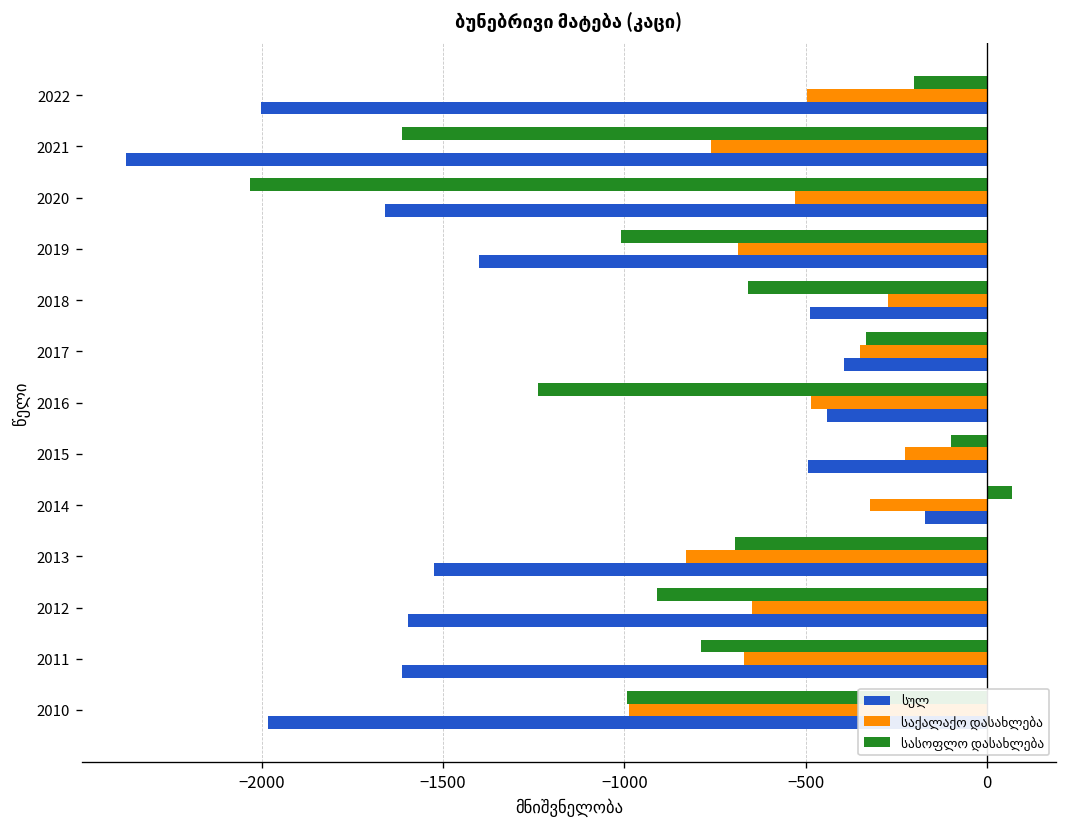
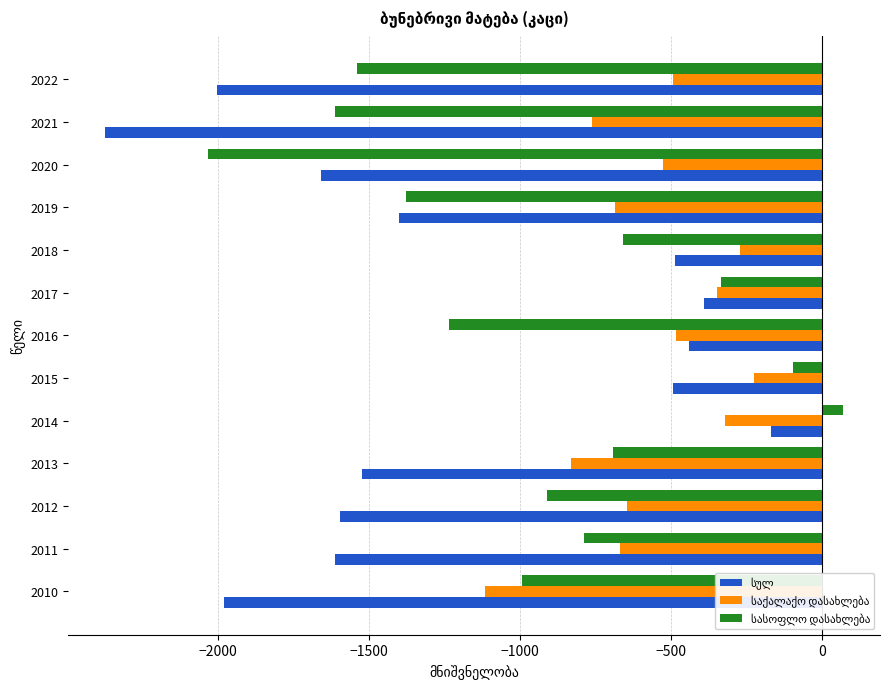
სასოფლო დასახლება, 2022: -200 -> -1540
სასოფლო დასახლება, 2019: -1010 -> -1380
საქალაქო დასახლება, 2010: -990 -> -1120
